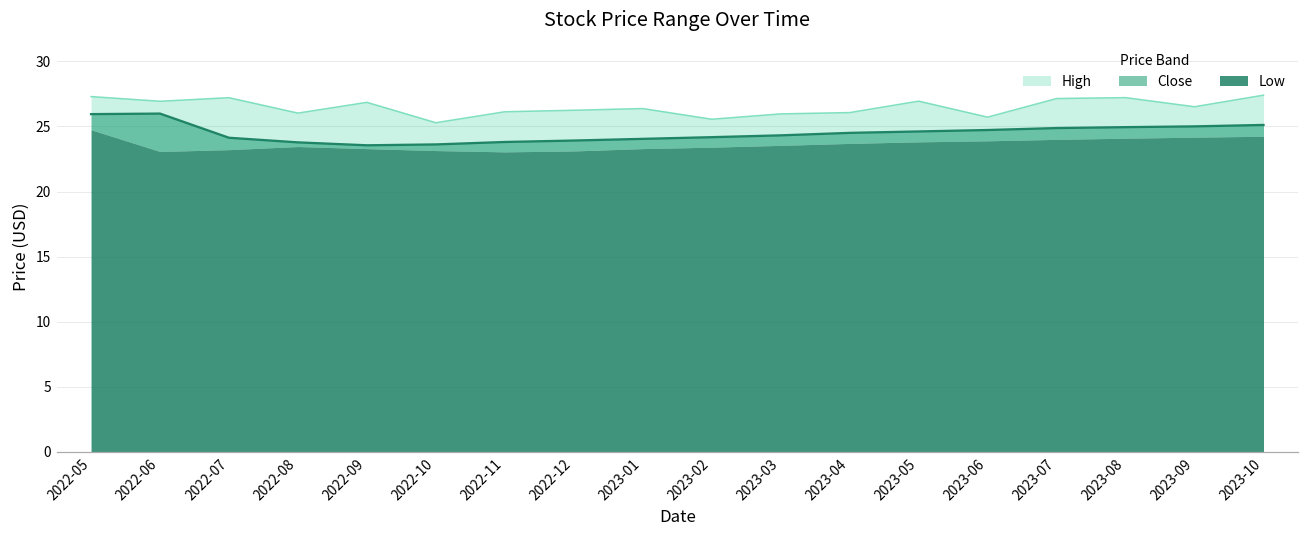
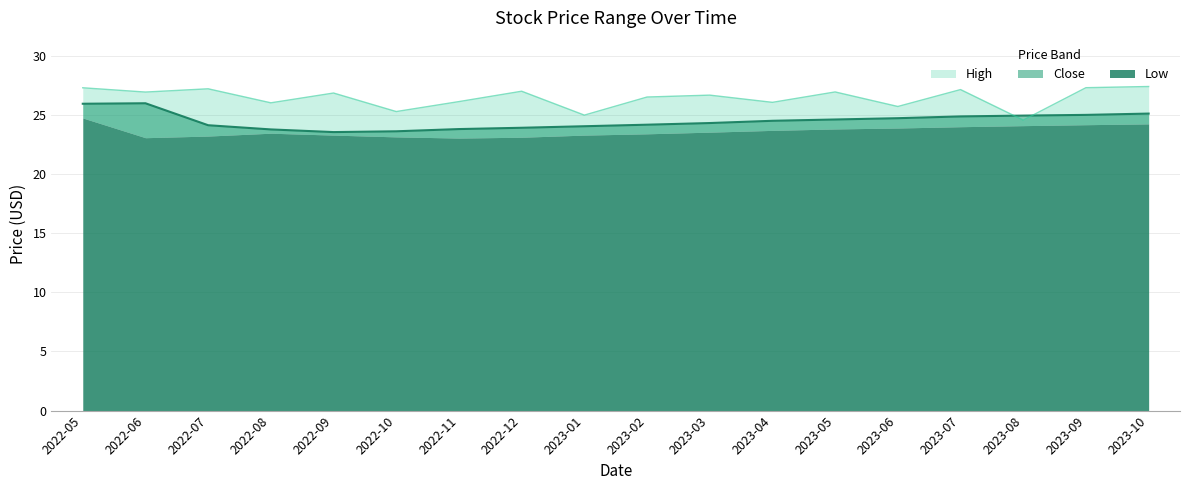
High, 2022-12: 26.3 -> 27.0
High, 2023-01: 26.4 -> 25.0
High, 2023-02: 25.6 -> 26.5
High, 2023-03: 26.0 -> 26.7
High, 2023-08: 27.2 -> 24.6
High, 2023-09: 26.5 -> 27.3
